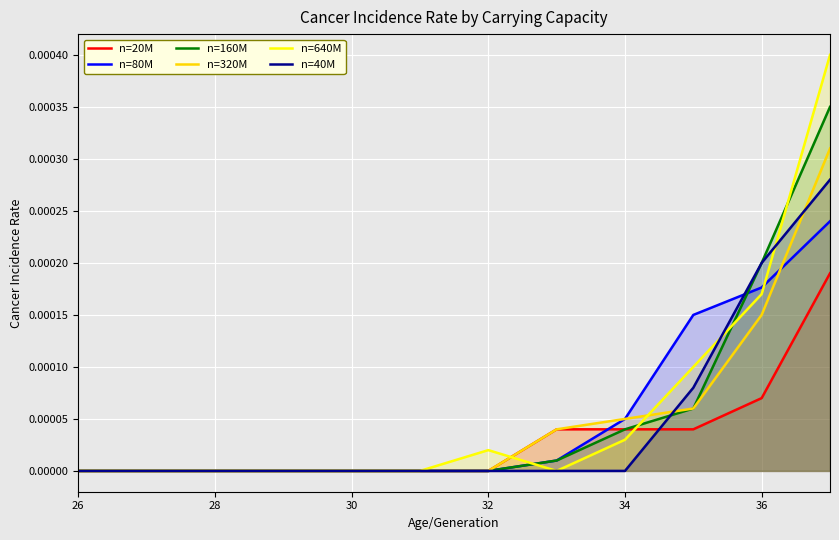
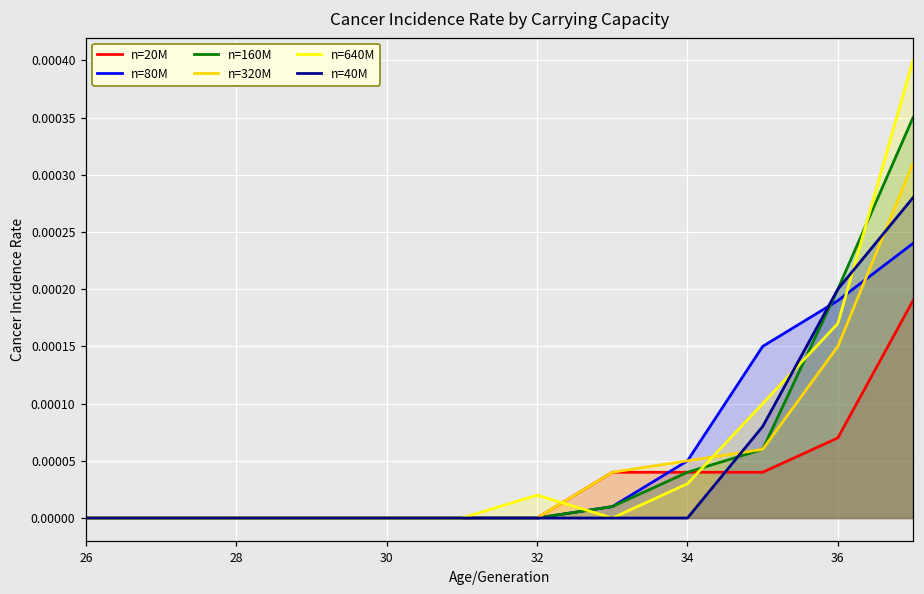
n=80M, 36: 0.000176 -> 0.000190
